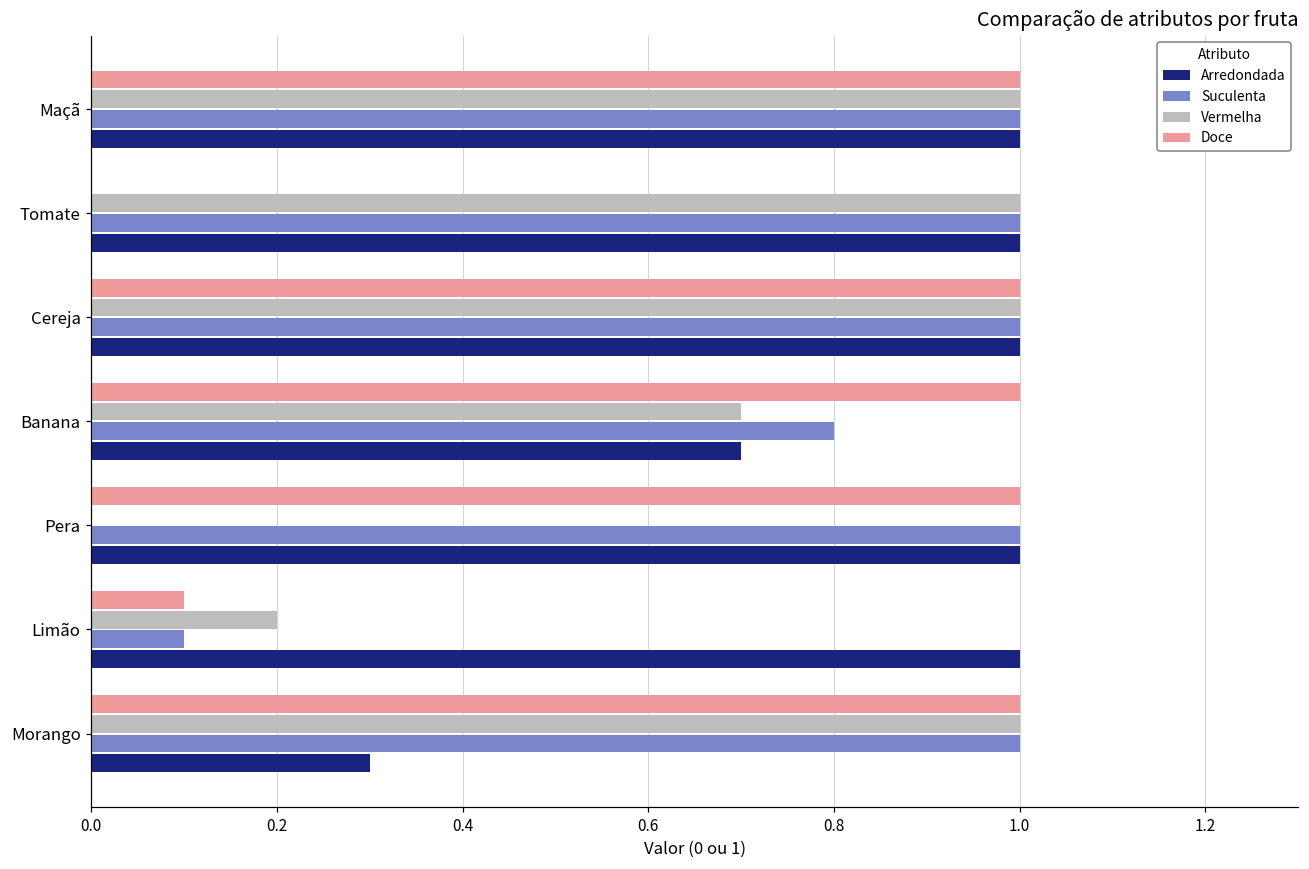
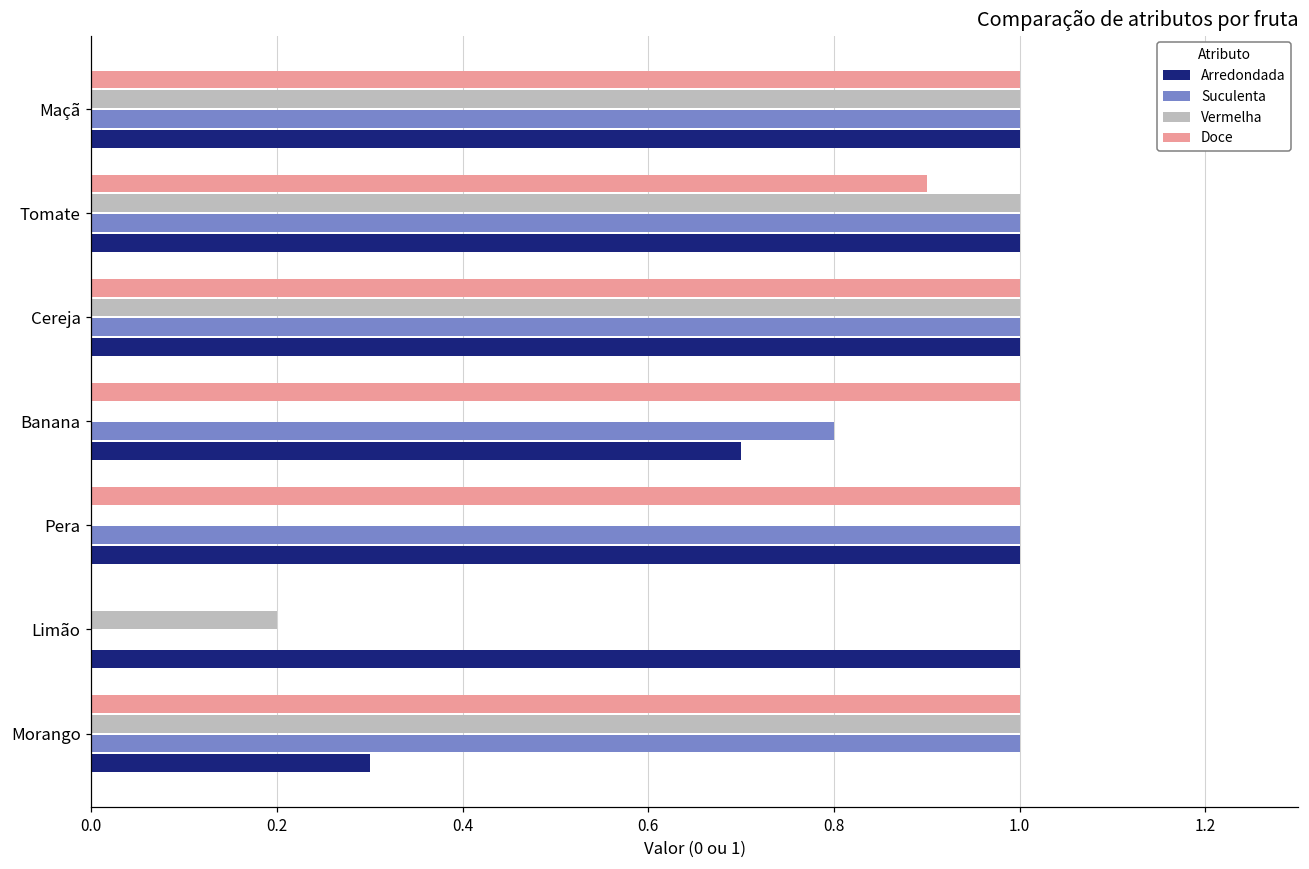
Doce, Tomate: 0.0 -> 0.9
Vermelha, Banana: 0.7 -> 0.0
Doce, Limão: 0.1 -> 0.0
Suculenta, Limão: 0.1 -> 0.0
